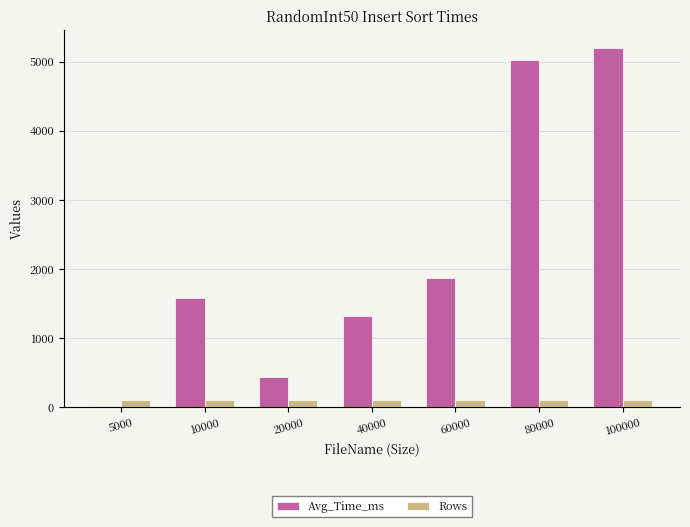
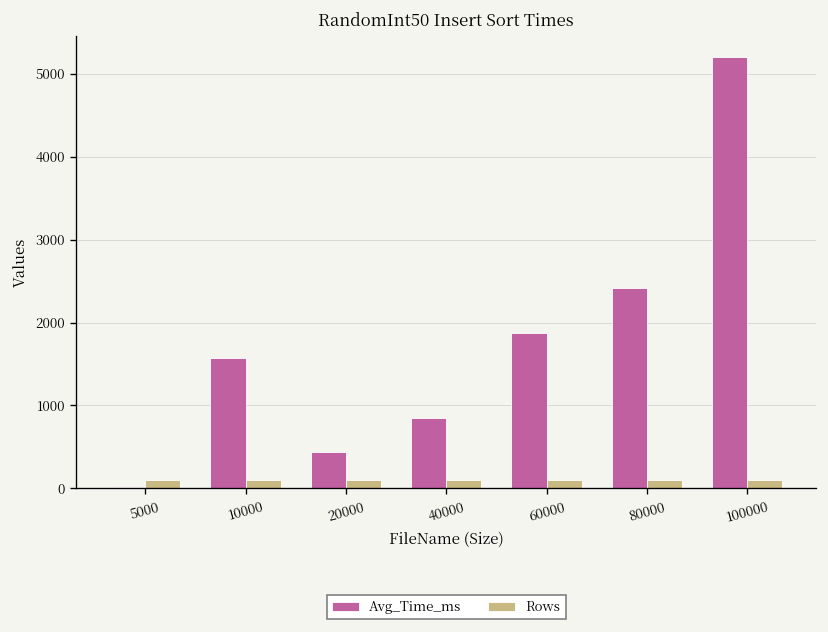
Avg_Time_ms, 40000: 1300 -> 900
Avg_Time_ms, 80000: 5000 -> 2400
